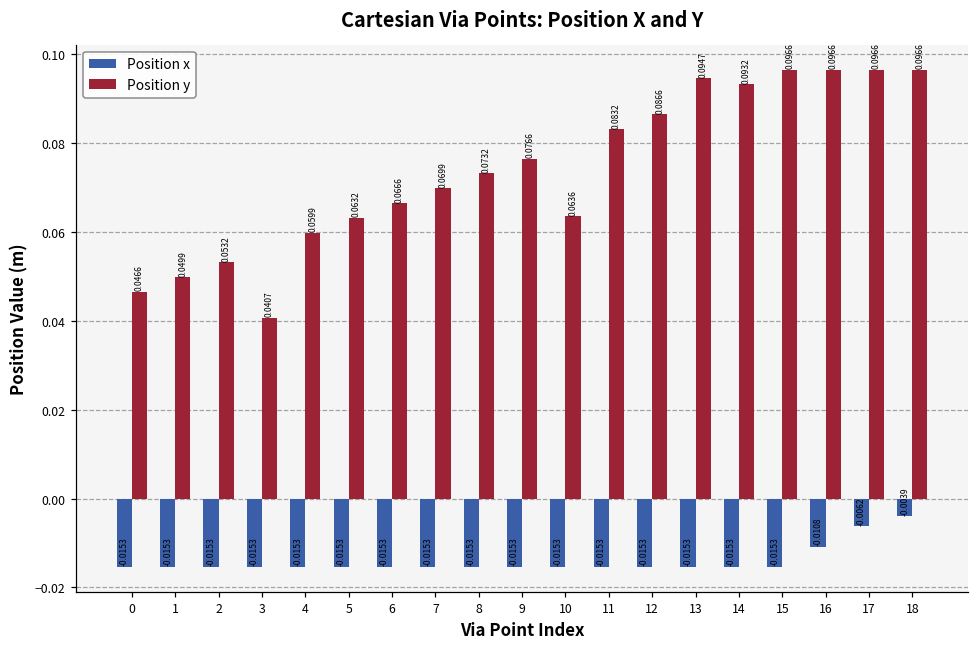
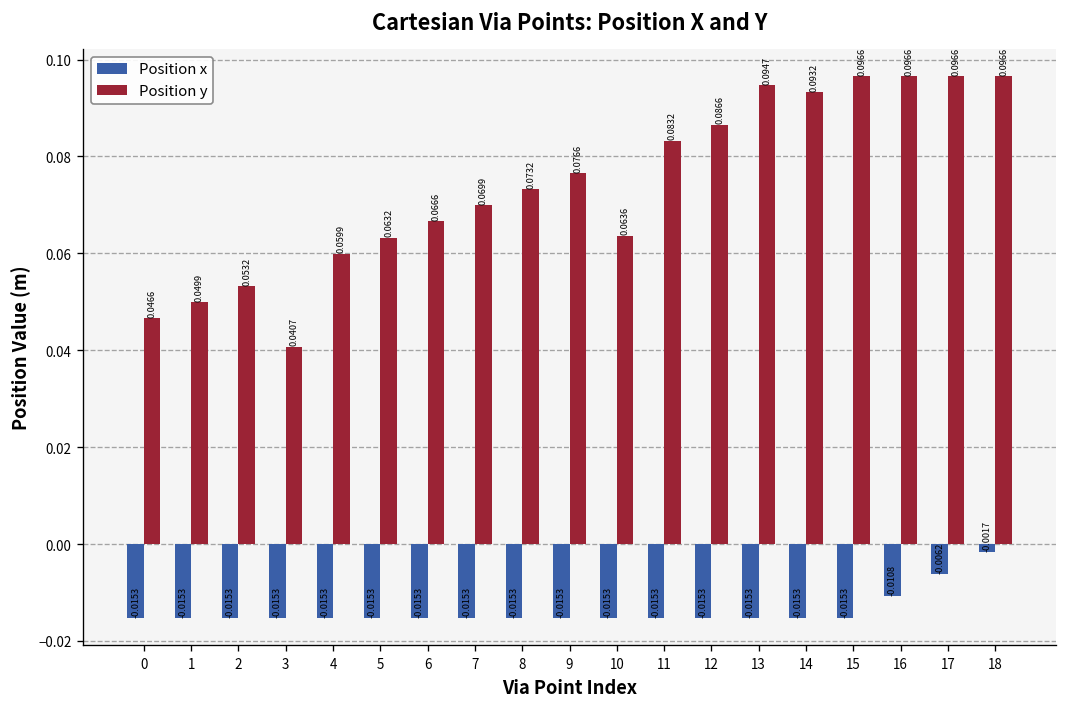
Position x, 18: -0.0039 -> -0.0017
